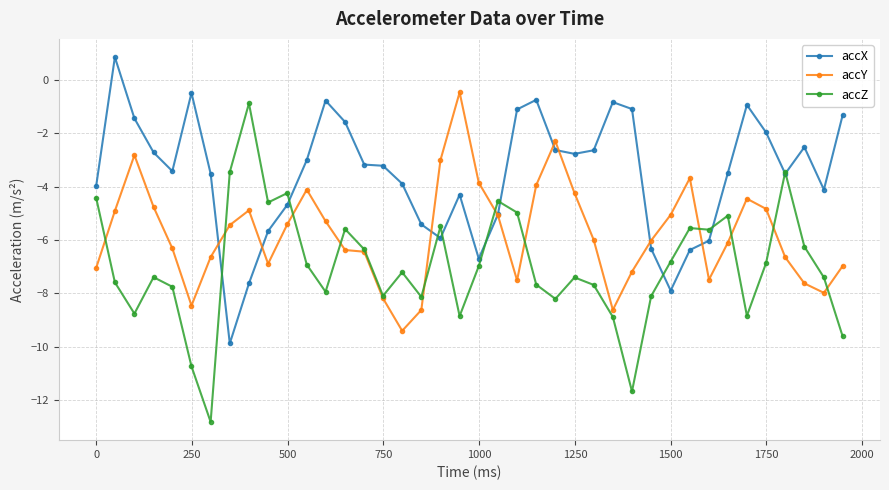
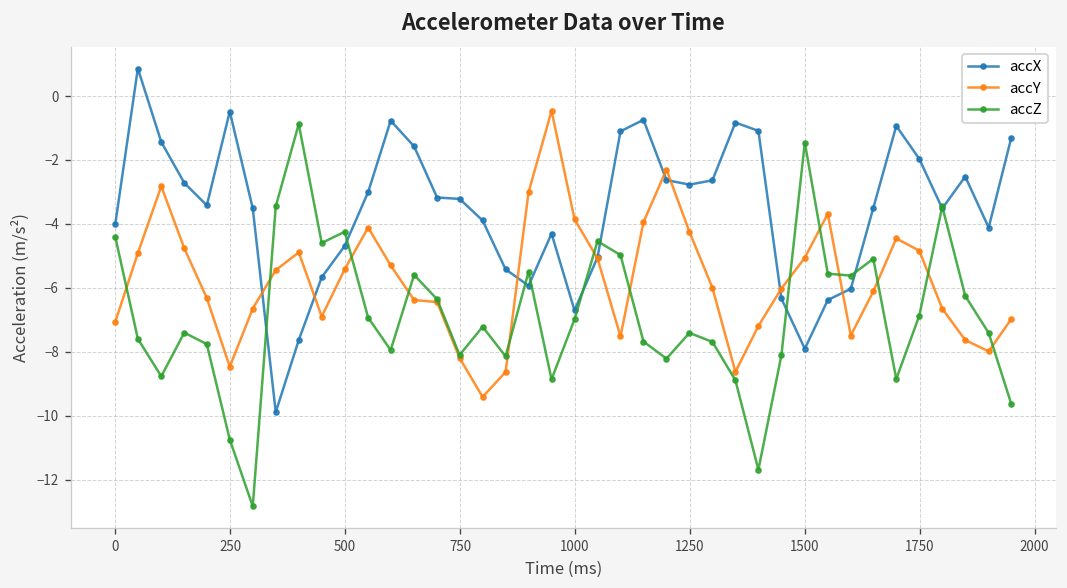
accZ, 1500: -6.8 -> -1.5
